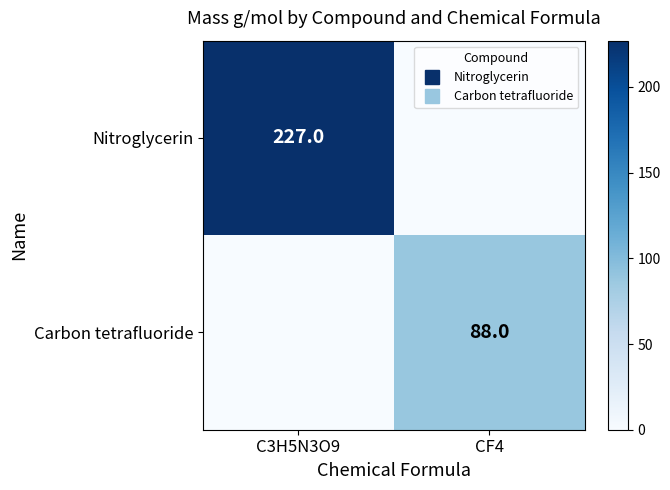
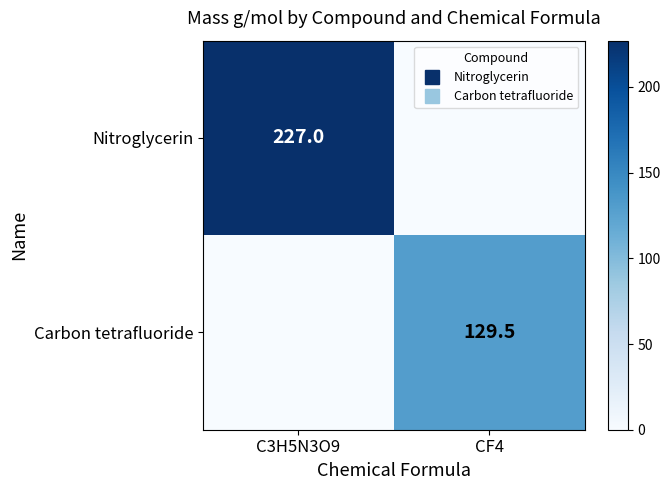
Carbon tetrafluoride, CF4: 88.0 -> 129.5
